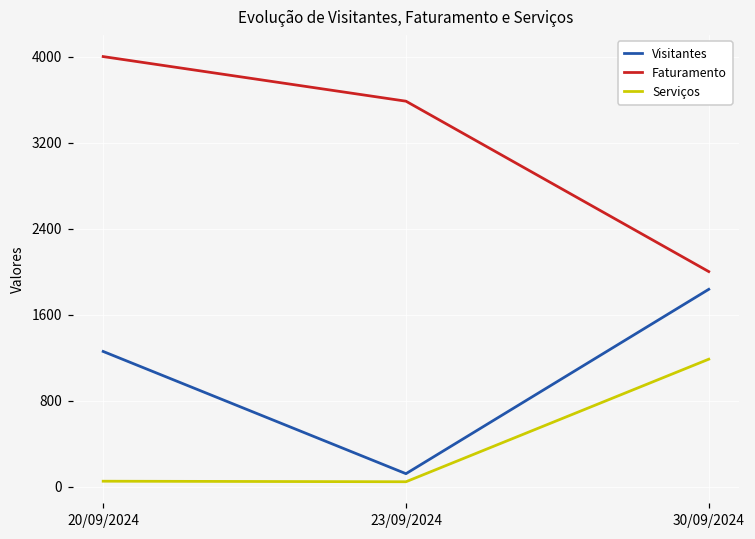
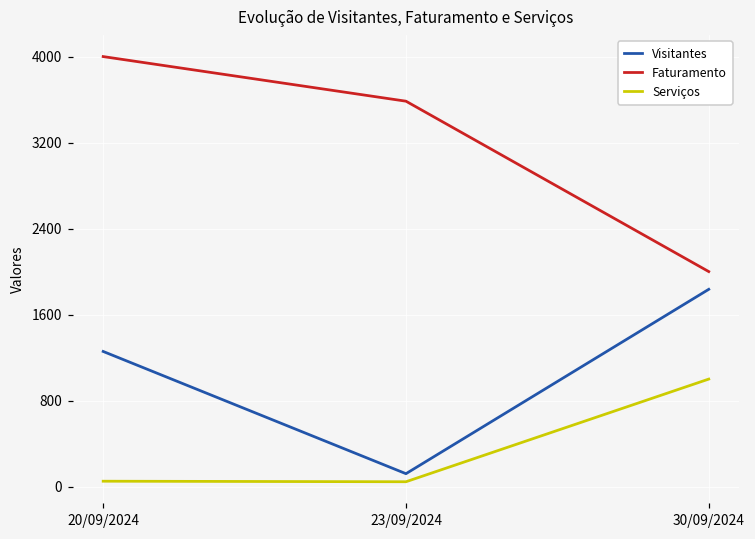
Serviços, 30/09/2024: 1200 -> 1000
